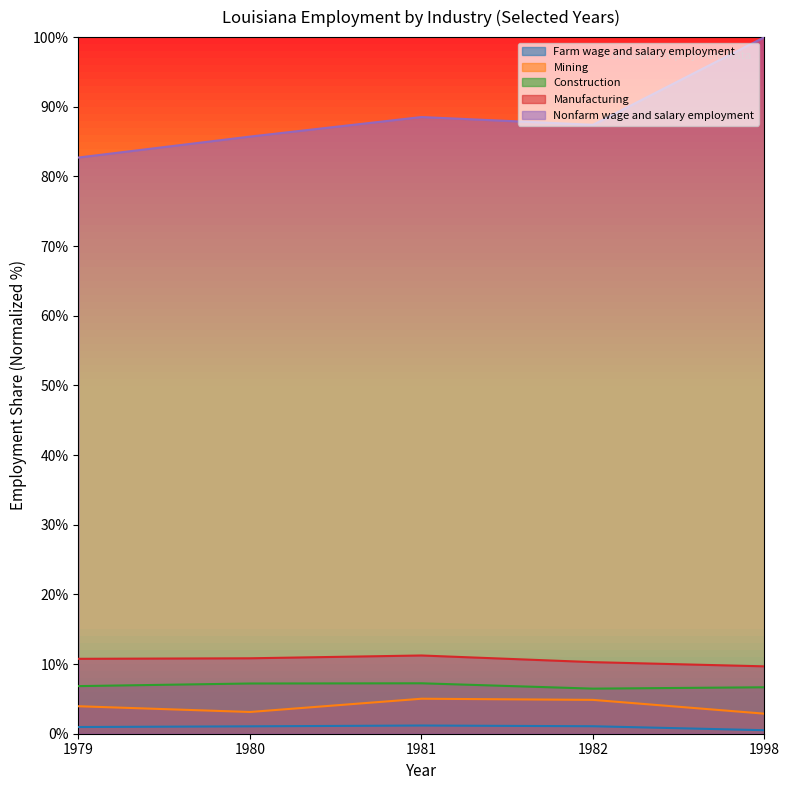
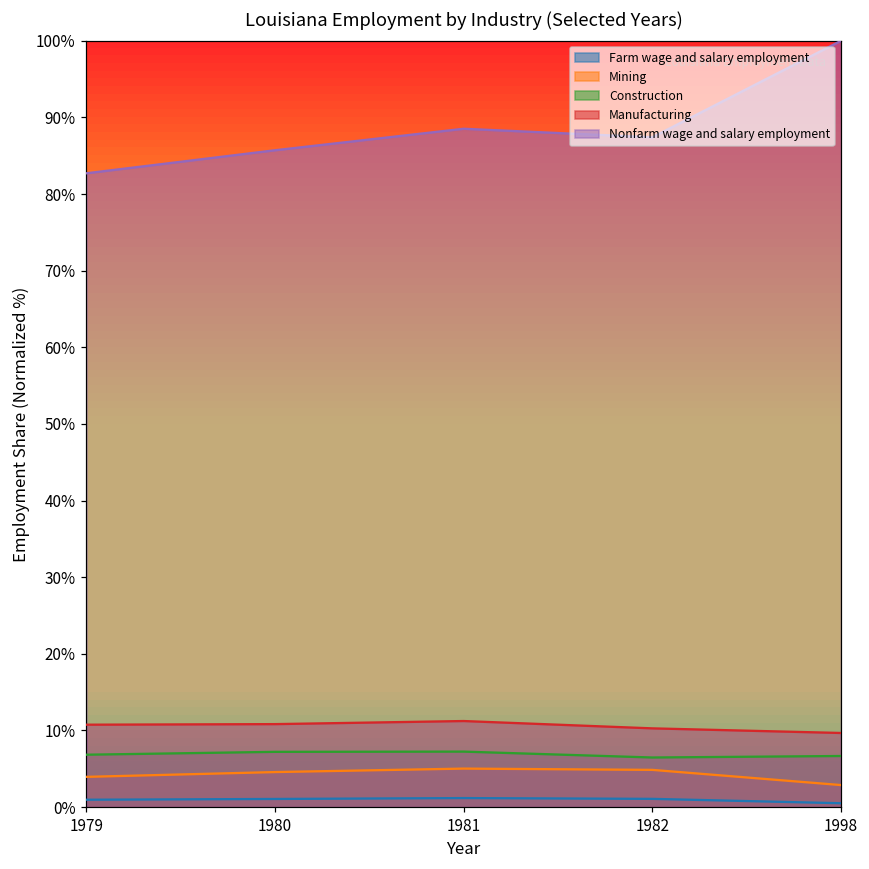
Mining, 1980: 3% -> 5%
